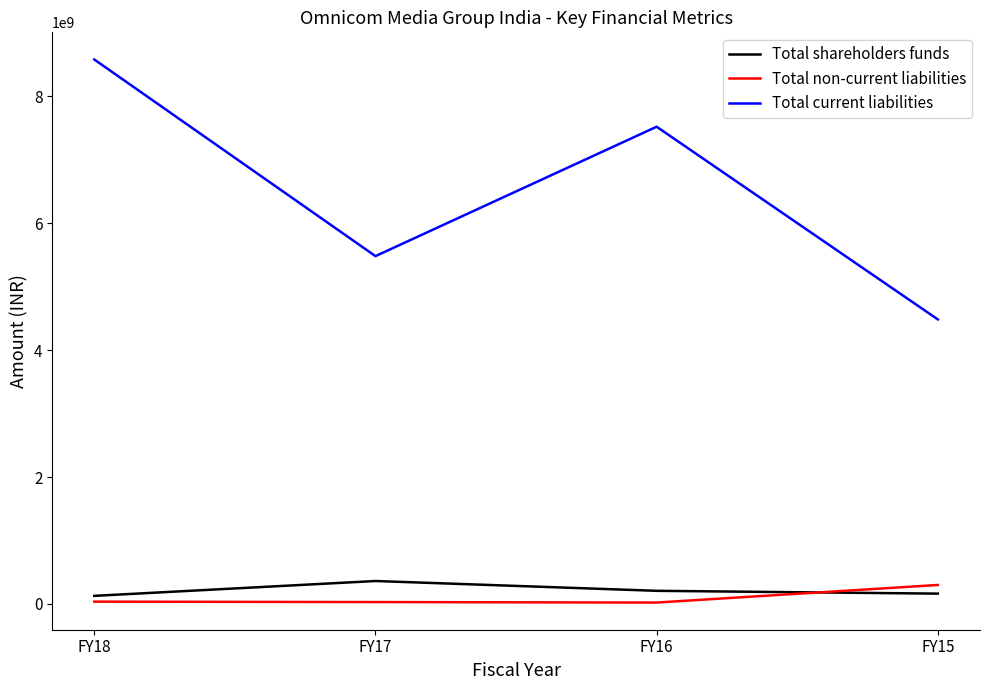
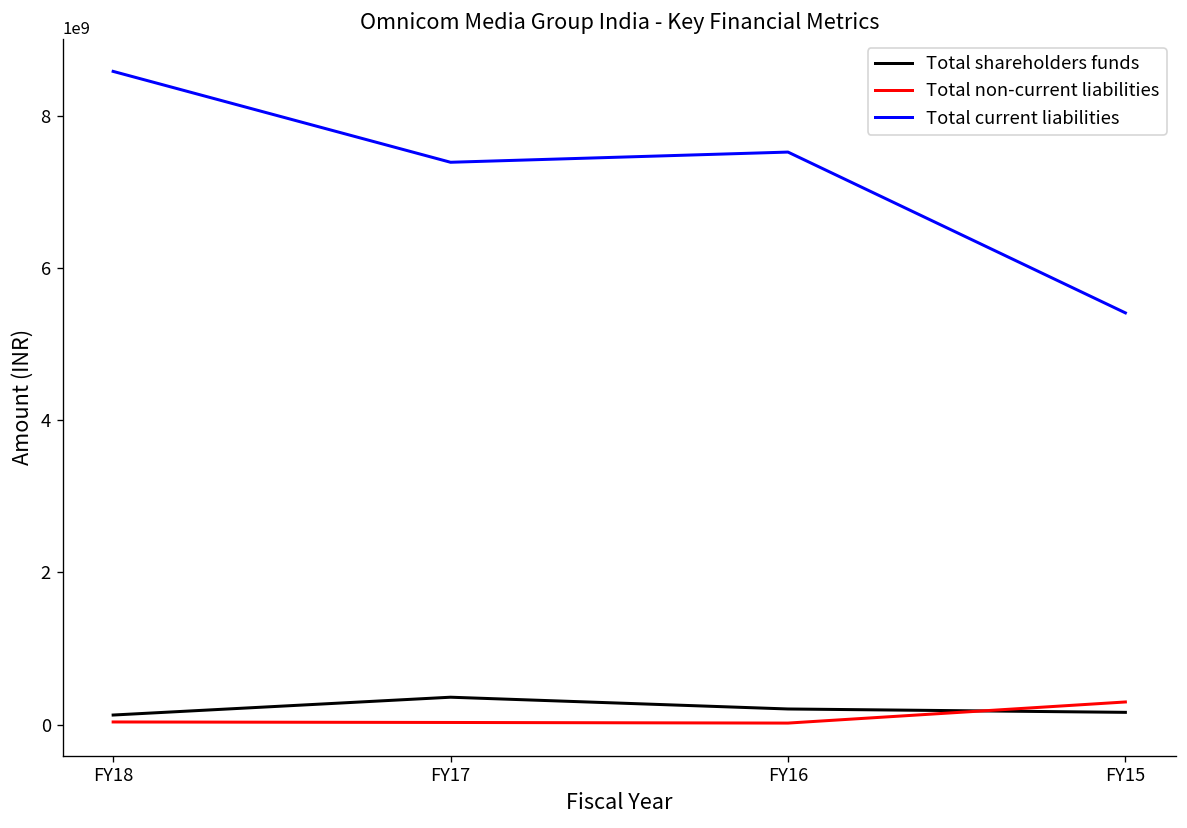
Total current liabilities, FY17: 5500000000 -> 7400000000
Total current liabilities, FY15: 4500000000 -> 5400000000
